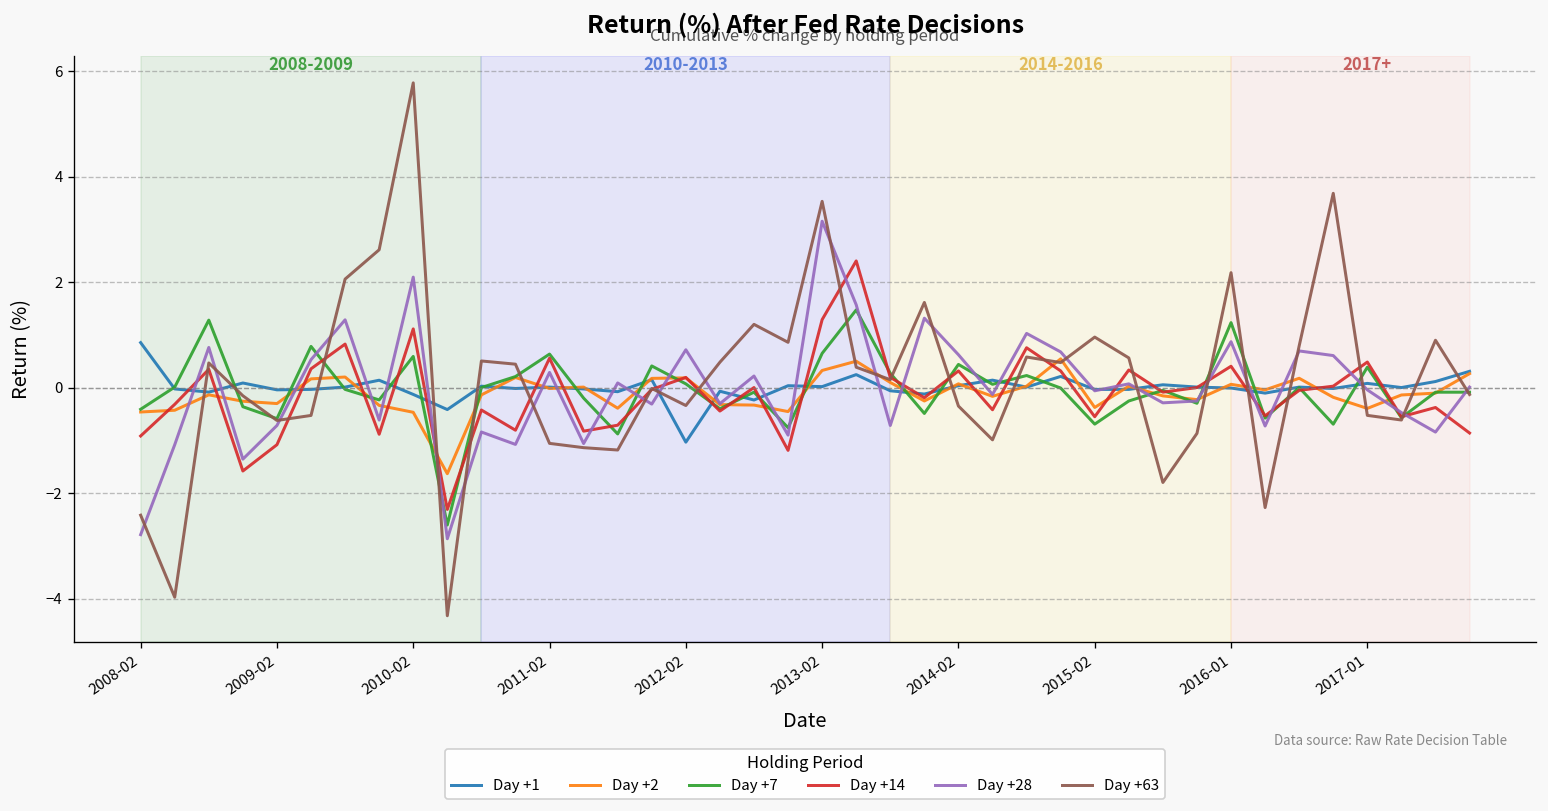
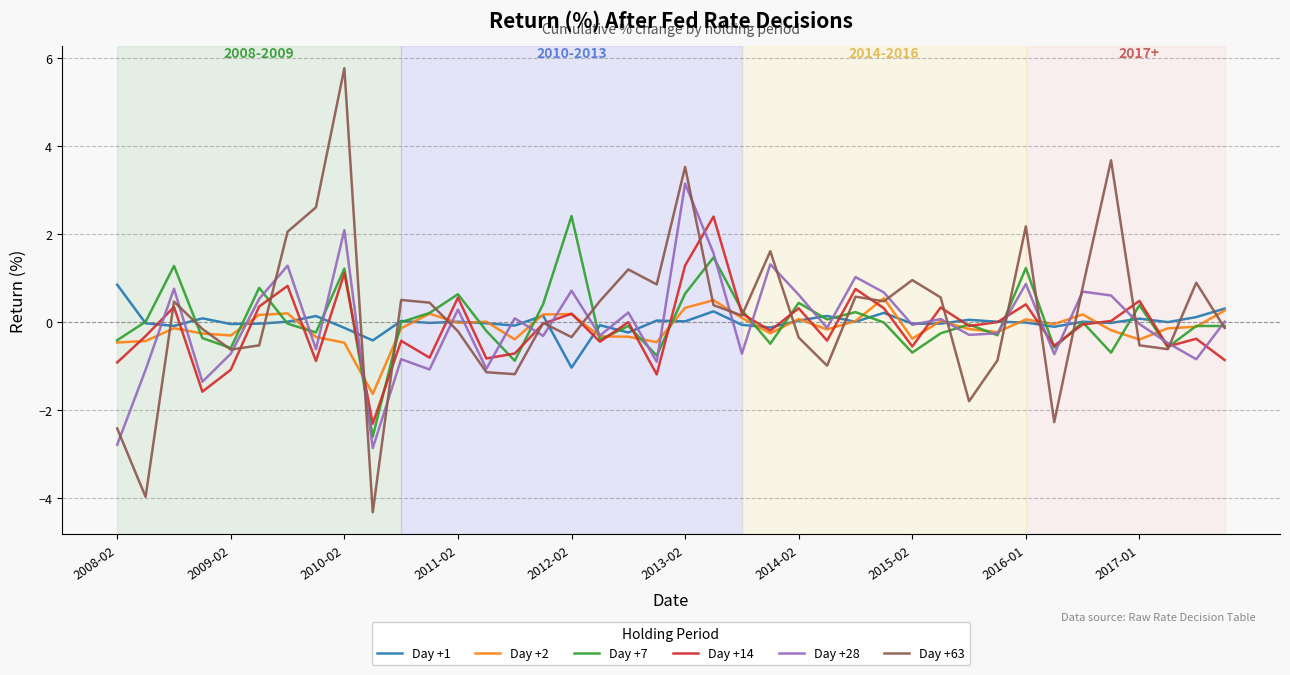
Day +7, 2010-02: 0.6 -> 1.2
Day +63, 2011-02: -1.1 -> -0.2
Day +7, 2012-02: 0.1 -> 2.4
